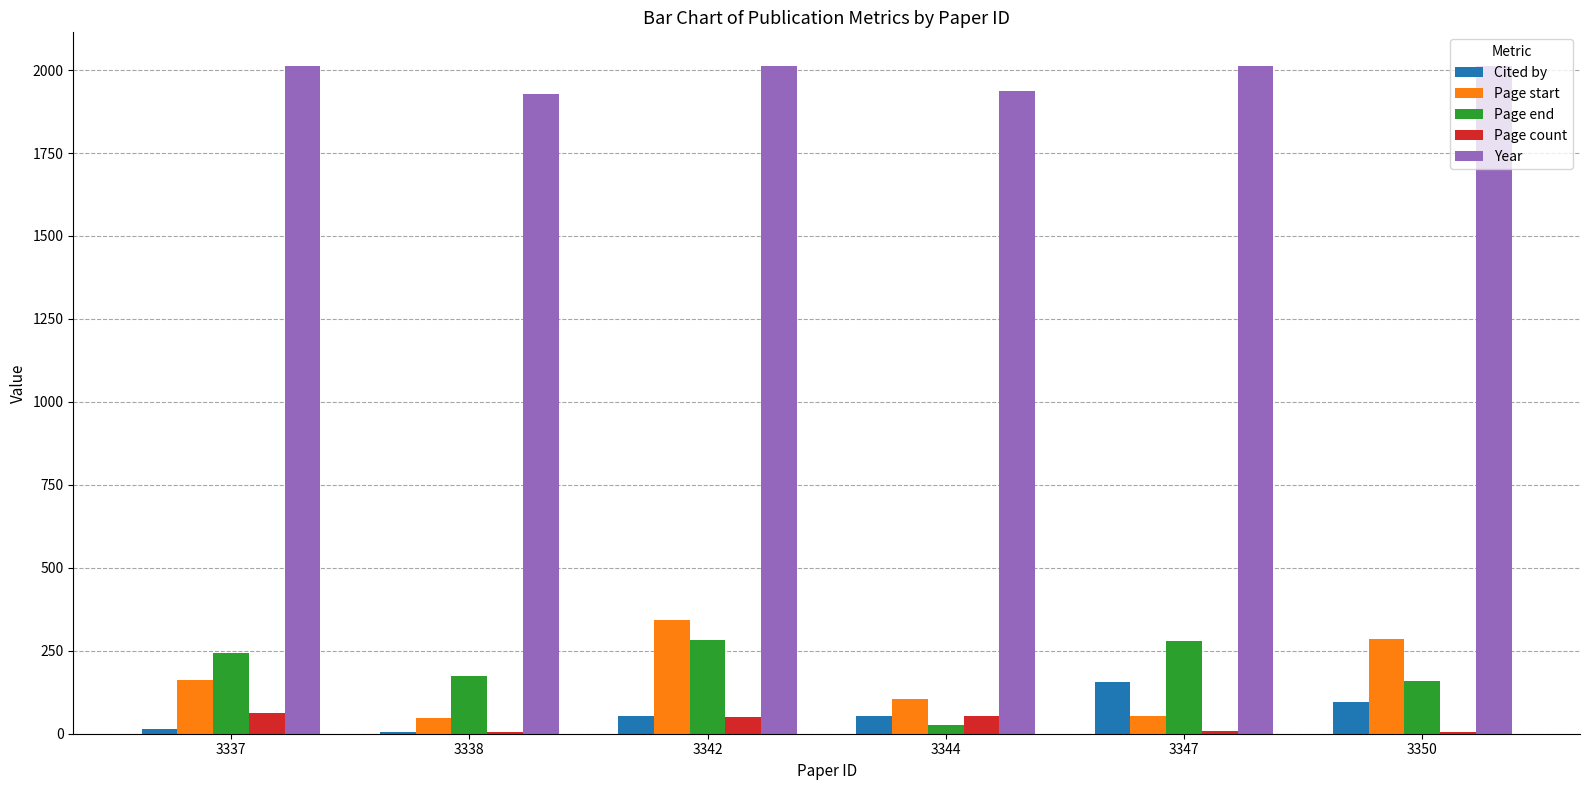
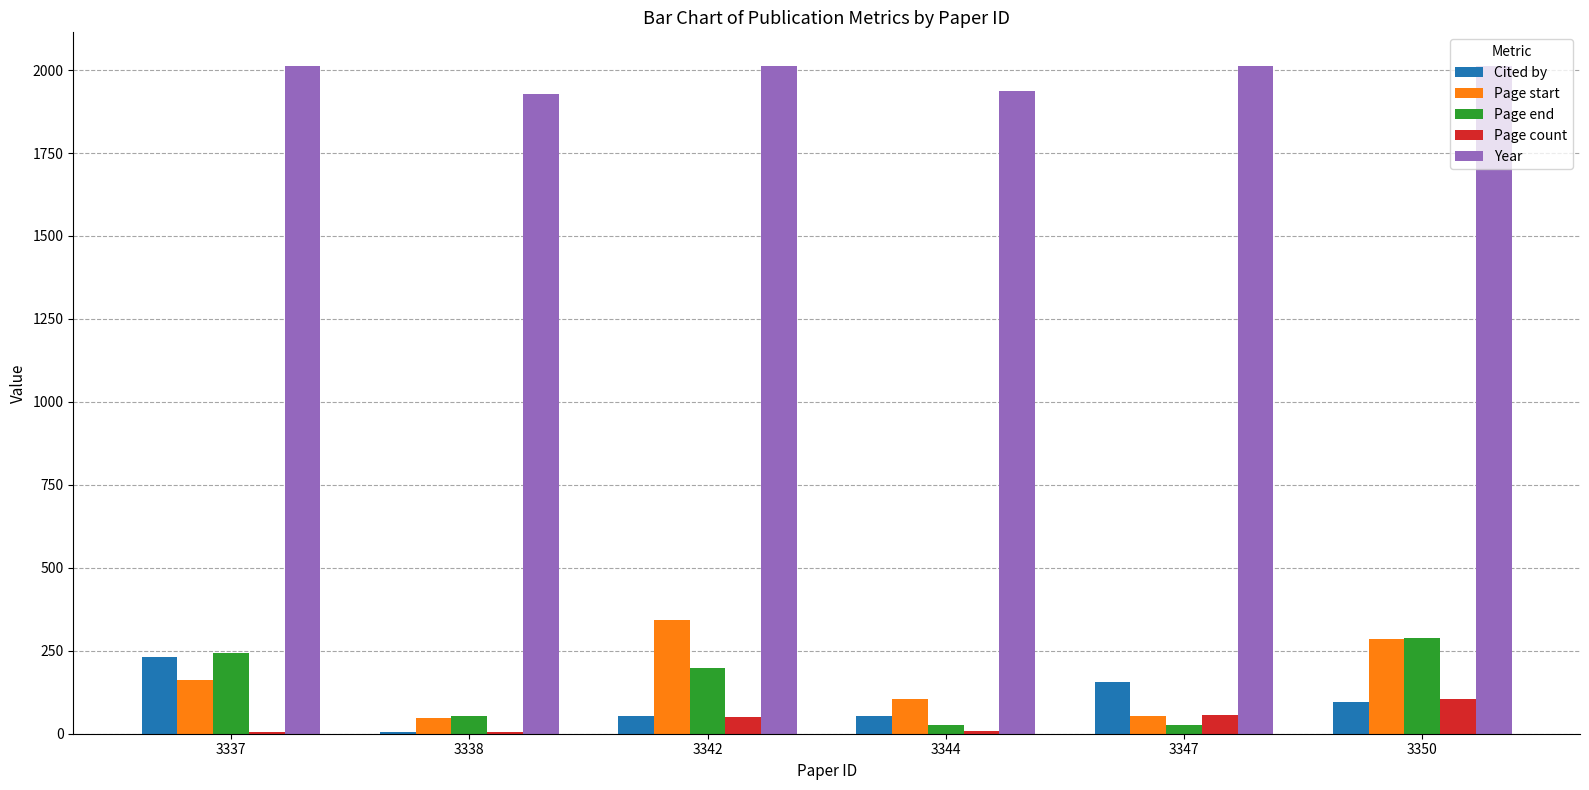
Cited by, 3337: 10 -> 230
Page count, 3337: 60 -> 10
Page end, 3338: 180 -> 50
Page end, 3342: 280 -> 200
Page count, 3344: 50 -> 10
Page end, 3347: 280 -> 30
Page count, 3347: 10 -> 60
Page end, 3350: 160 -> 290
Page count, 3350: 10 -> 100
